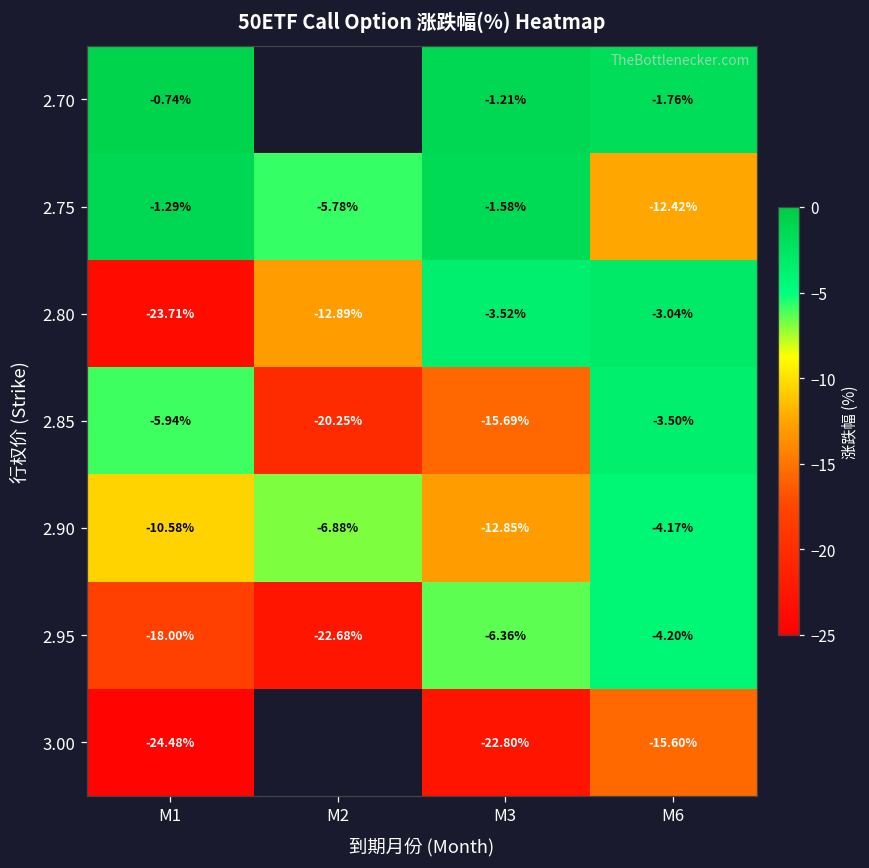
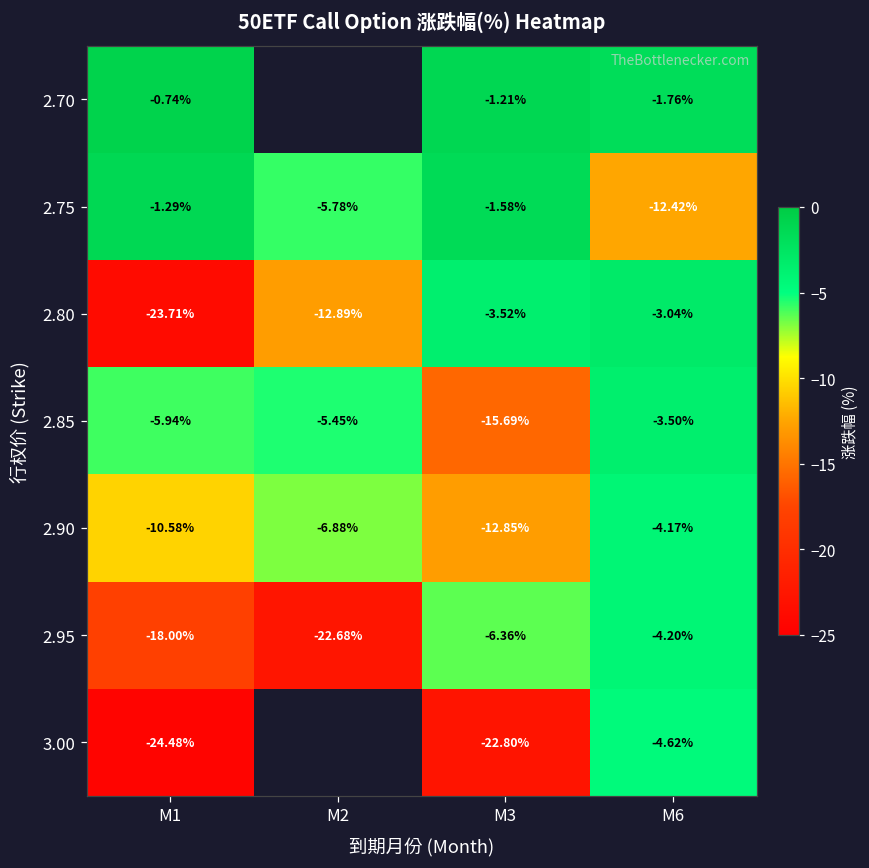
2.85, M2: -20.25% -> -5.45%
3.00, M6: -15.60% -> -4.62%
